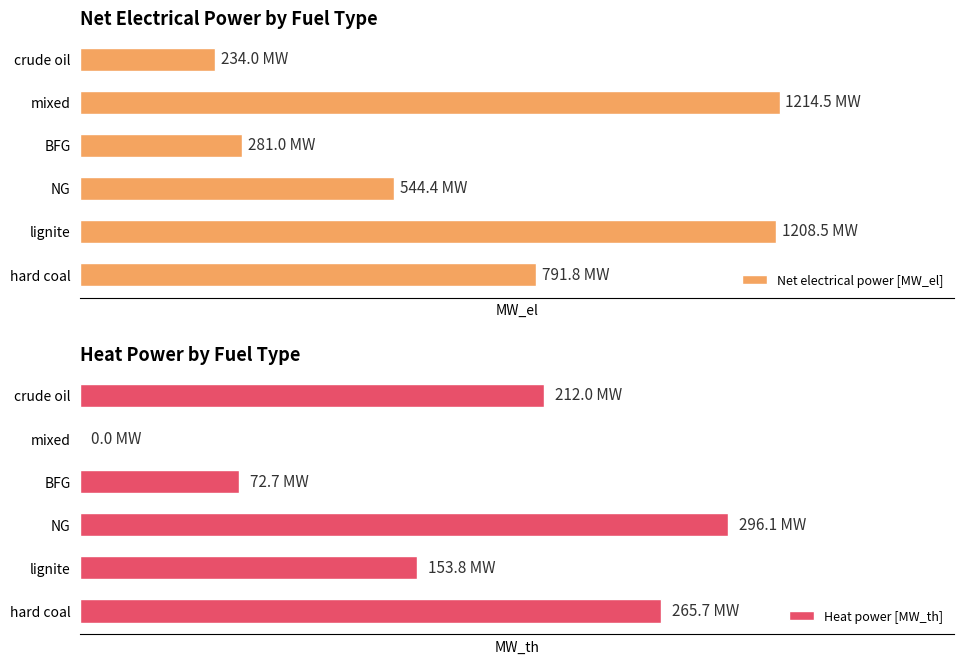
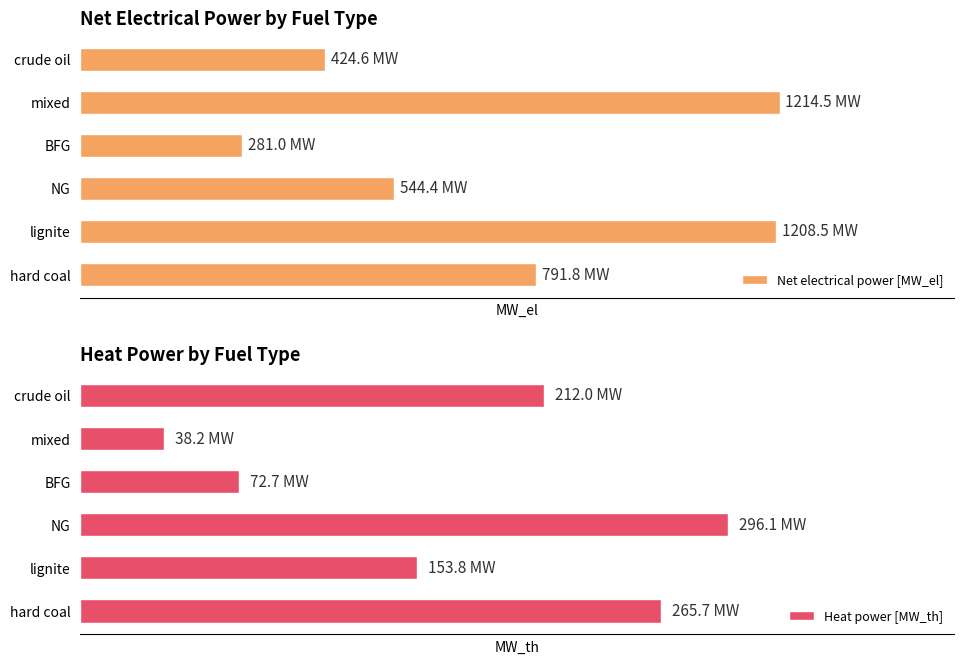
Net Electrical Power by Fuel Type, crude oil: 234.0 -> 424.6
Heat Power by Fuel Type, mixed: 0.0 -> 38.2
